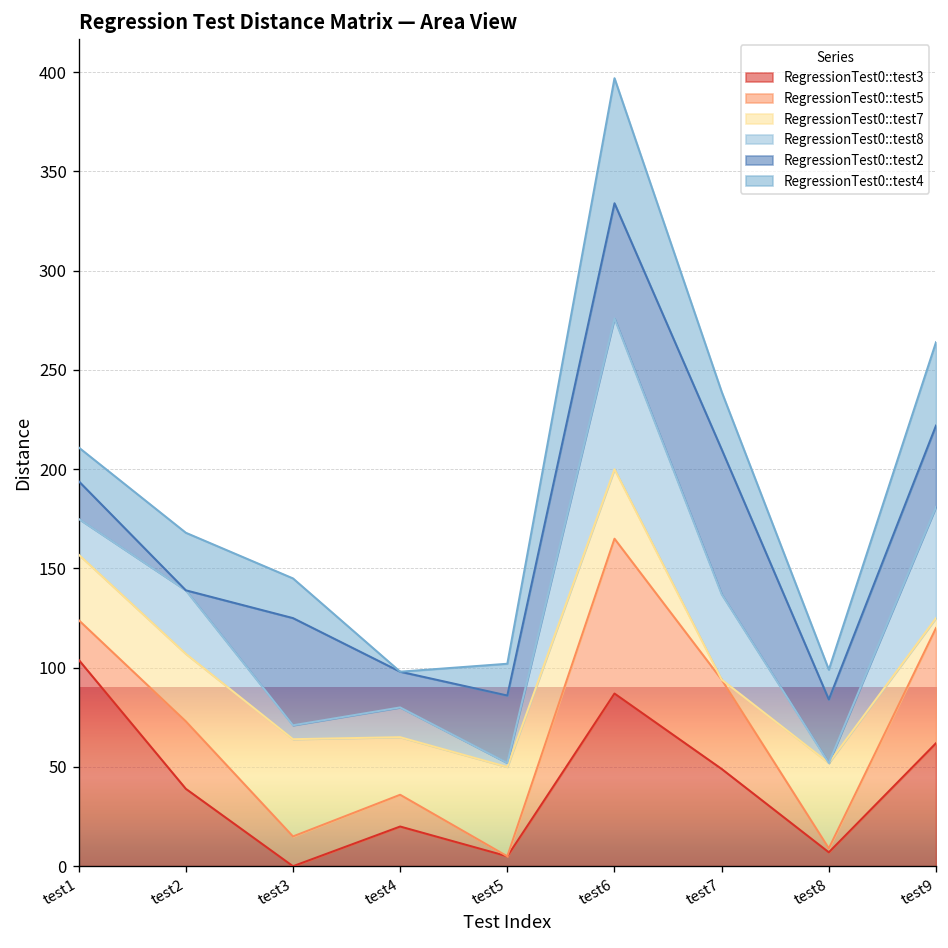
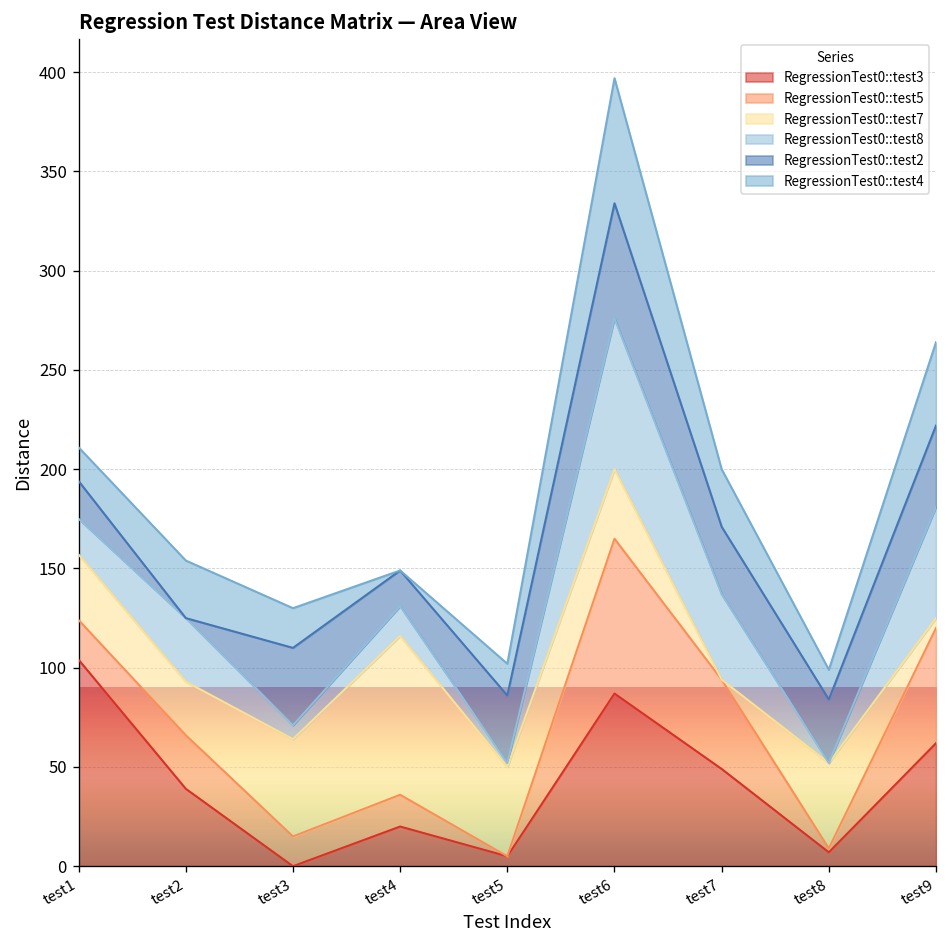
RegressionTest0::test5, test2: 34 -> 27
RegressionTest0::test7, test2: 34 -> 27
RegressionTest0::test2, test3: 54 -> 39
RegressionTest0::test7, test4: 29 -> 80
RegressionTest0::test2, test7: 73 -> 34
